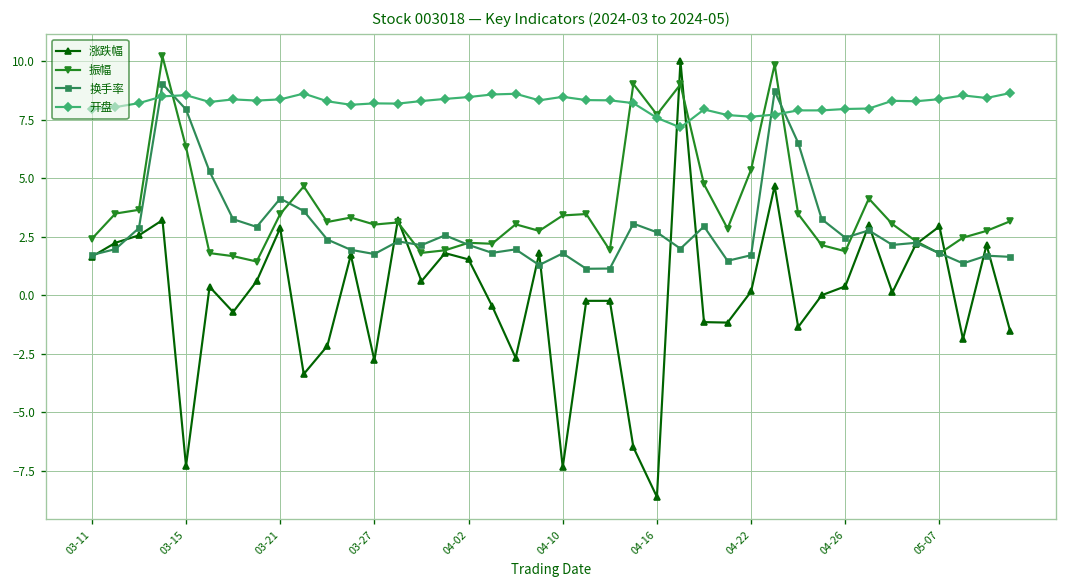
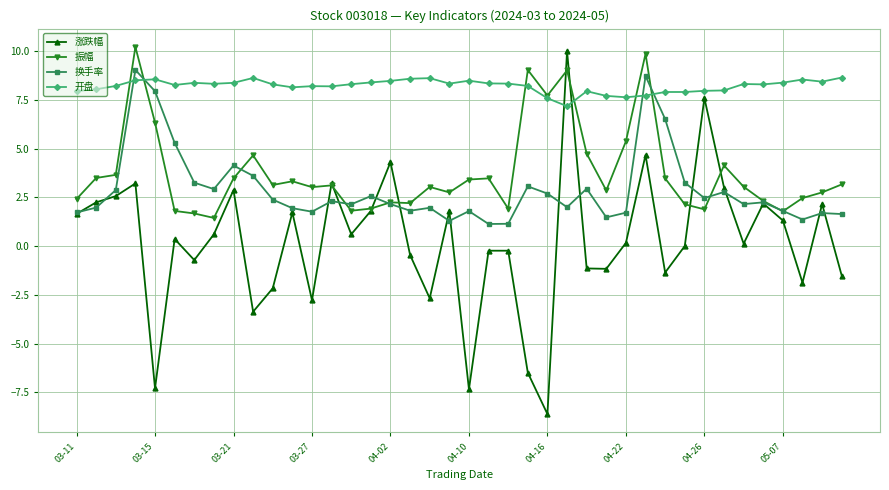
涨跌幅, 04-02: 1.5 -> 4.3
涨跌幅, 04-26: 0.4 -> 7.6
涨跌幅, 05-07: 2.9 -> 1.3
